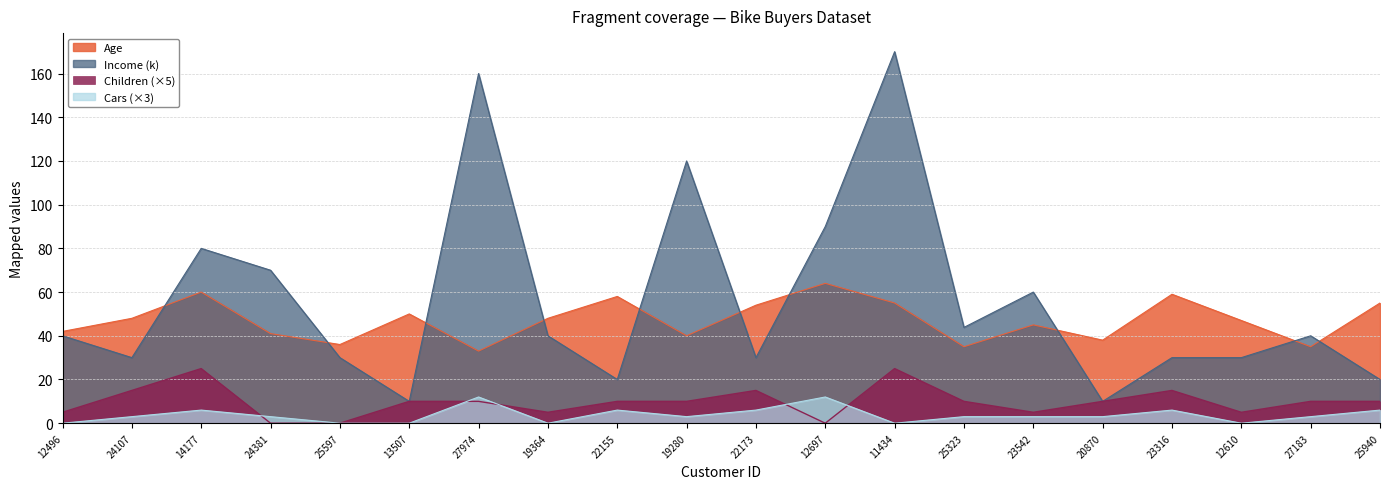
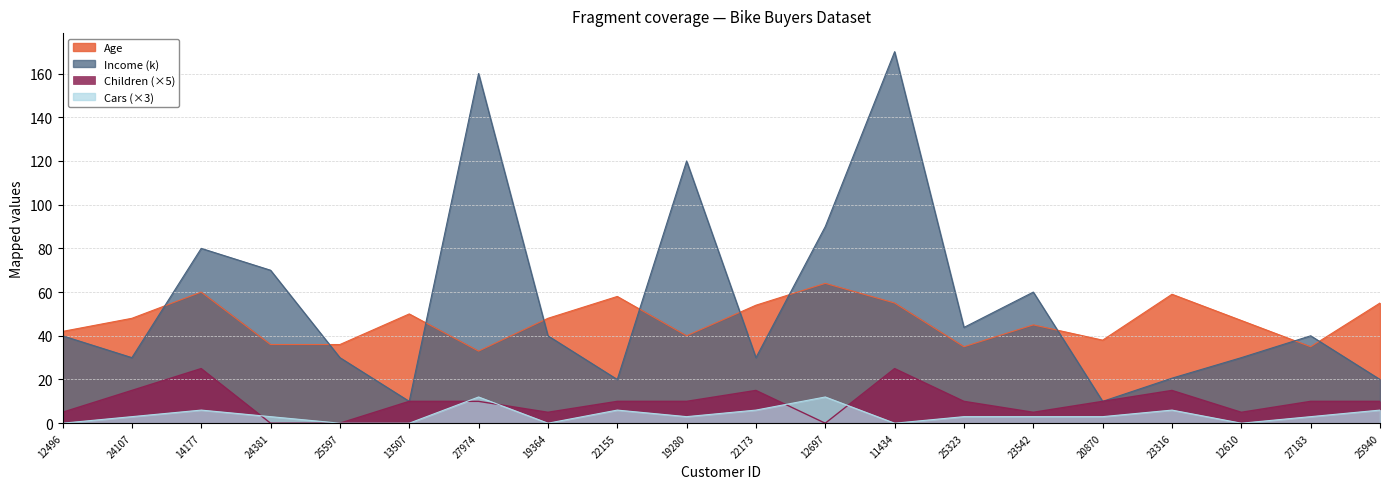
Age, 24381: 41 -> 36
Income (k), 23316: 30 -> 21
